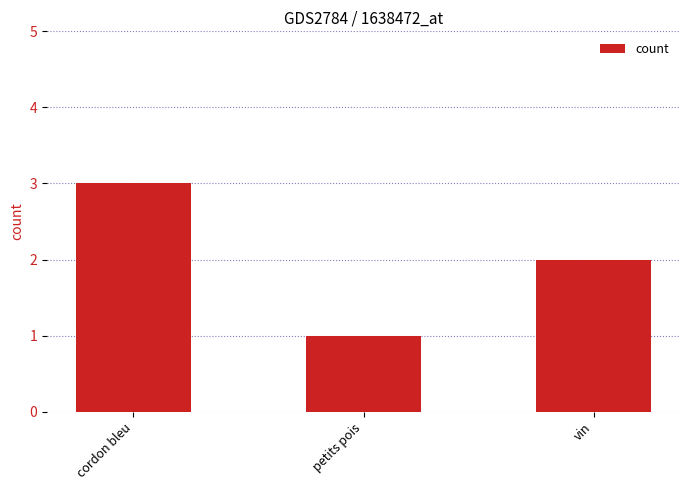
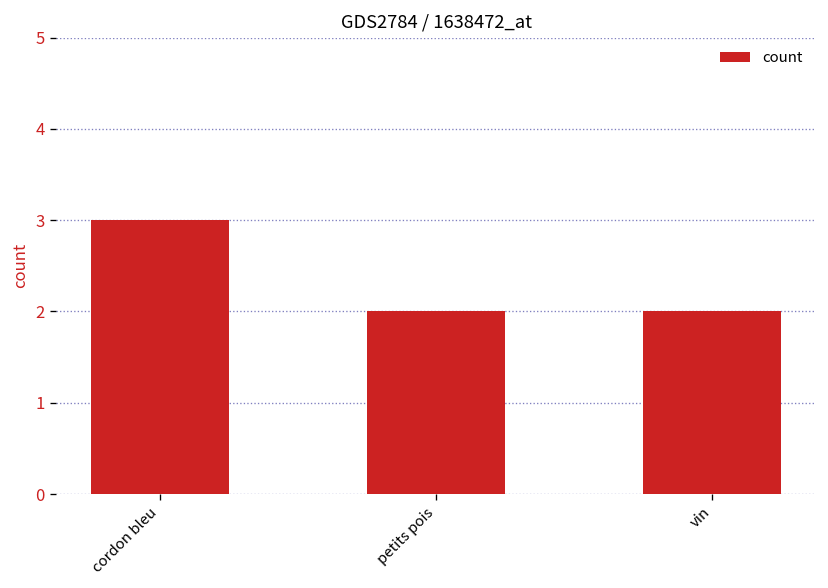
petits pois: 1 -> 2
